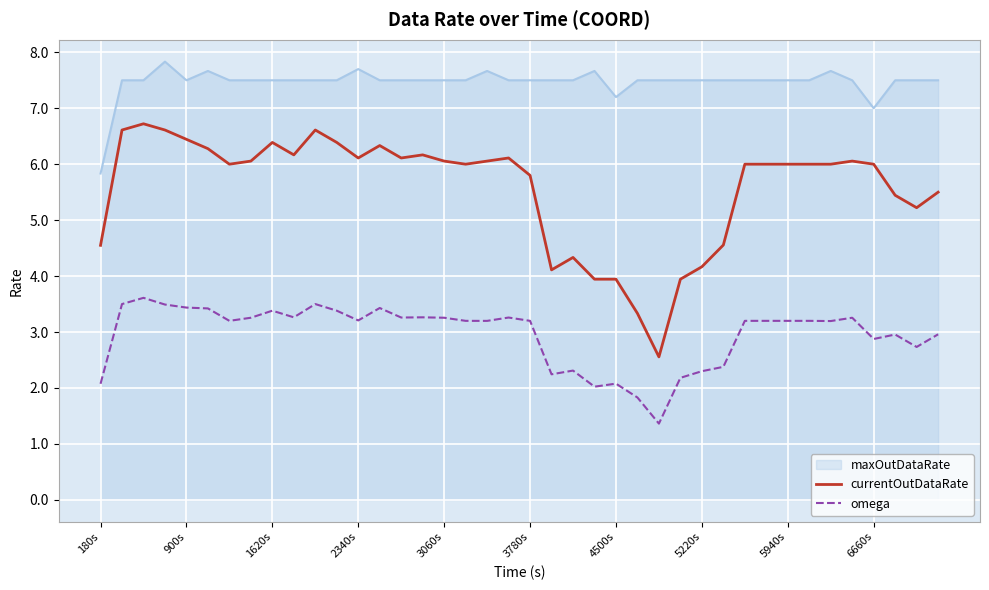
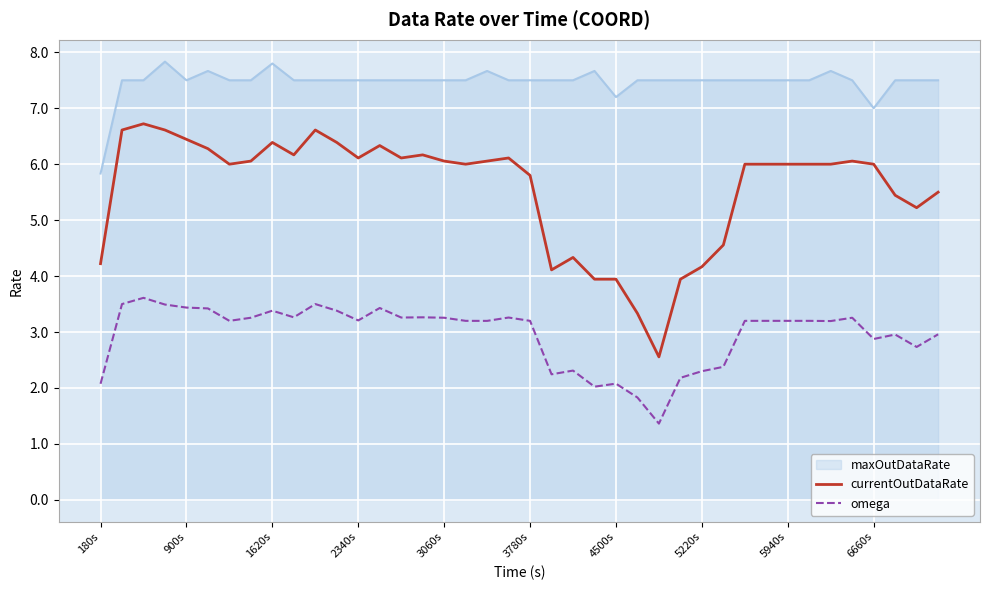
currentOutDataRate, 180s: 4.5 -> 4.2
maxOutDataRate, 1620s: 7.5 -> 7.8
maxOutDataRate, 2340s: 7.7 -> 7.5
